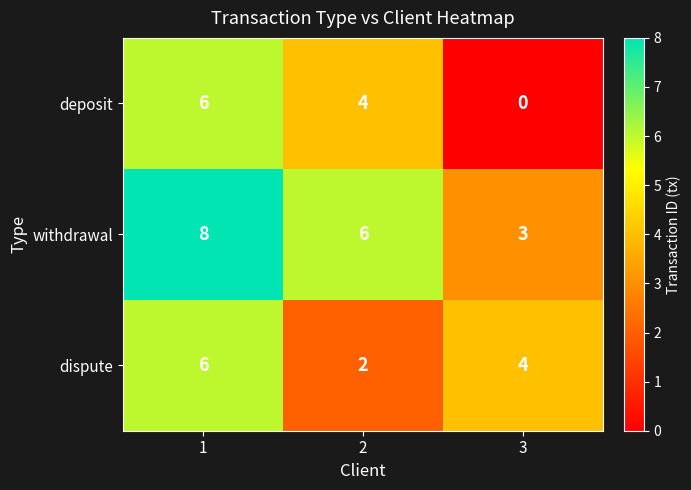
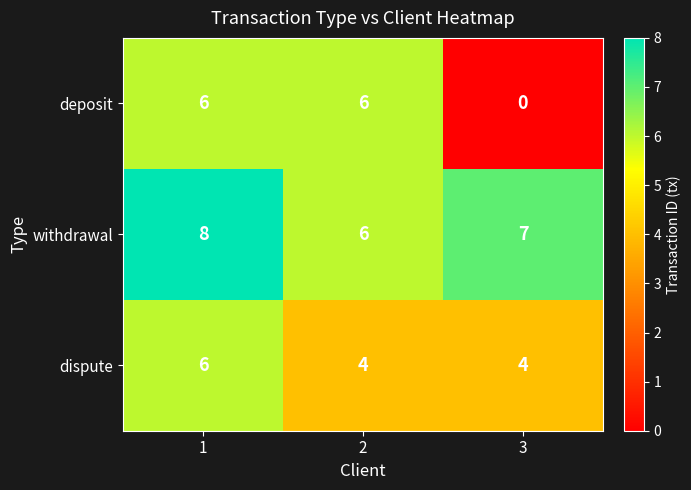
deposit, 2: 4 -> 6
withdrawal, 3: 3 -> 7
dispute, 2: 2 -> 4
